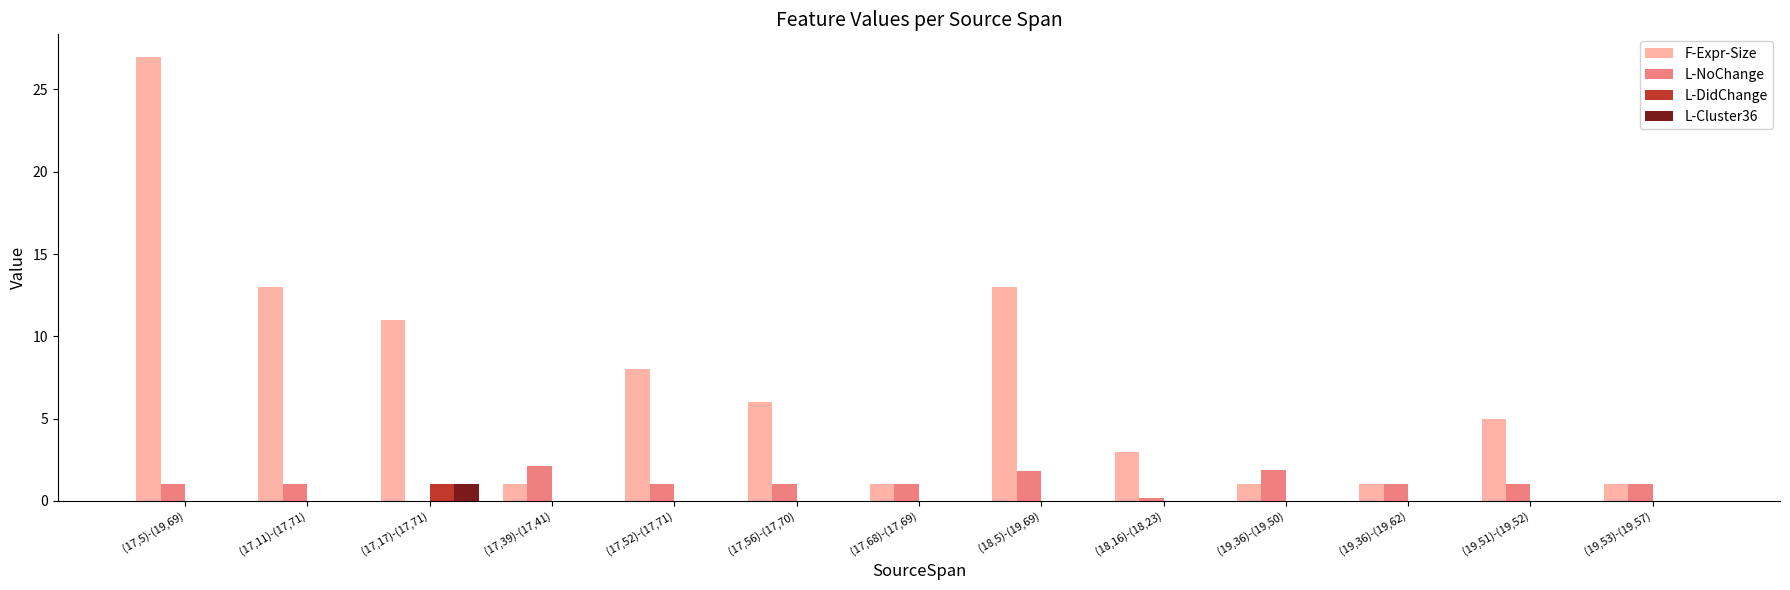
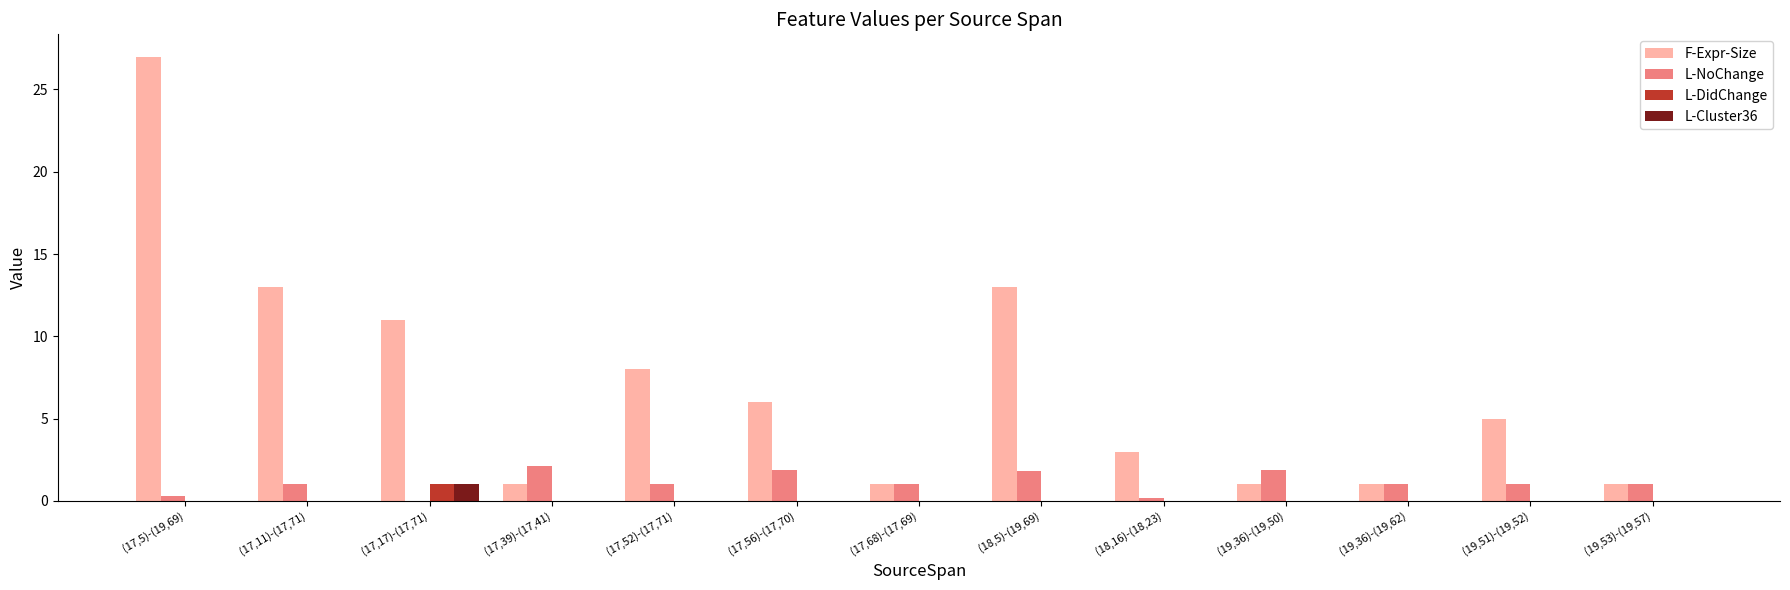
L-NoChange, (17,5)-(19,69): 1.0 -> 0.3
L-NoChange, (17,56)-(17,70): 1.0 -> 1.9
